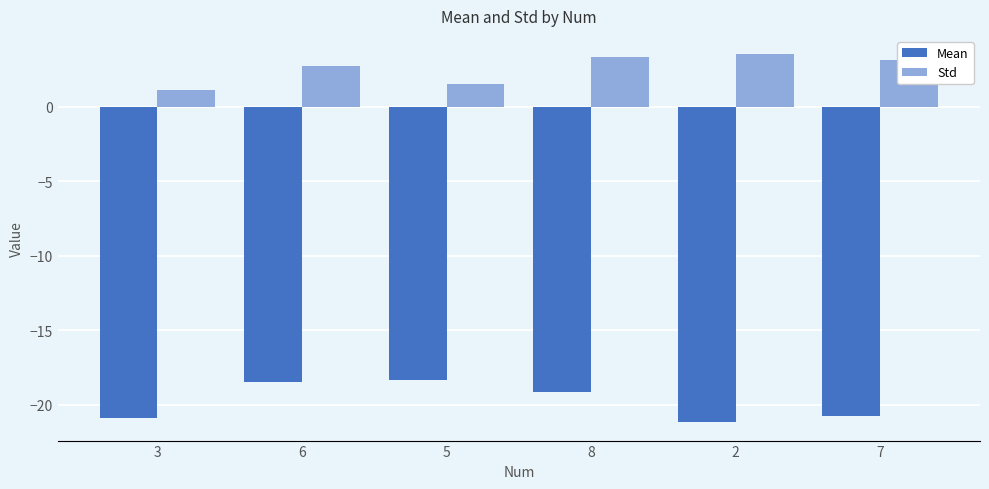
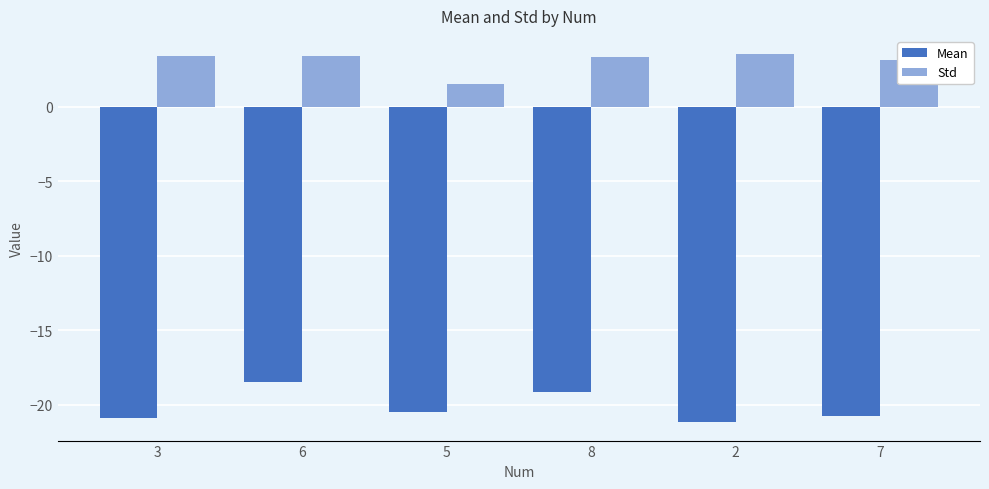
Std, 3: 1.2 -> 3.4
Std, 6: 2.7 -> 3.4
Mean, 5: -18.3 -> -20.5
